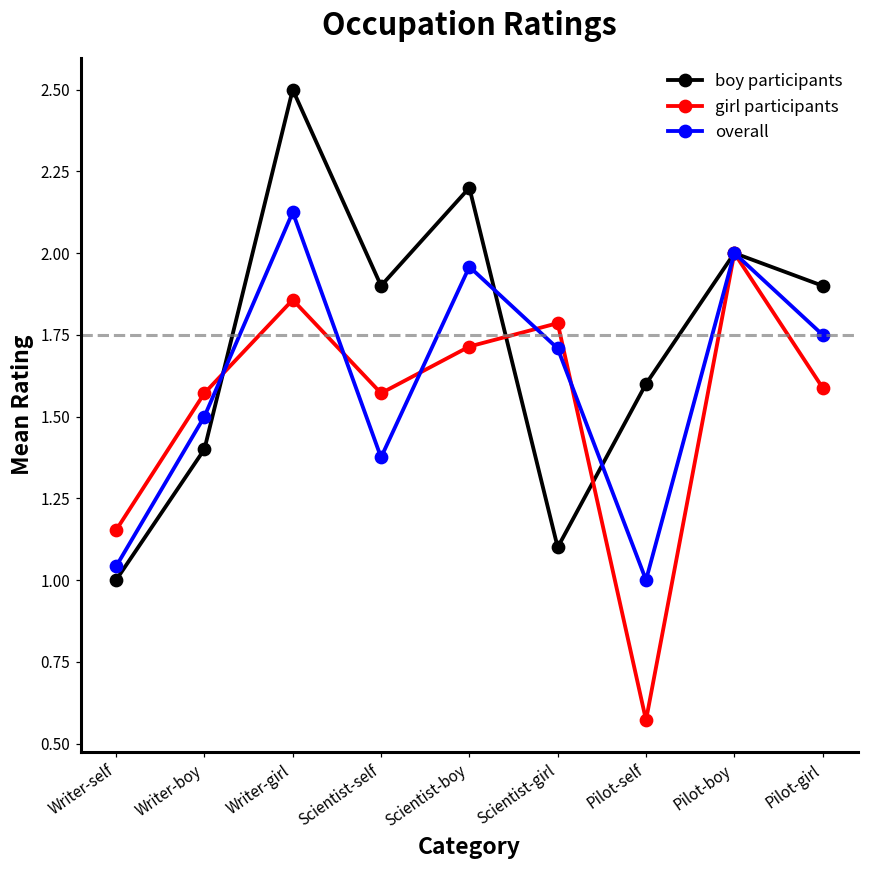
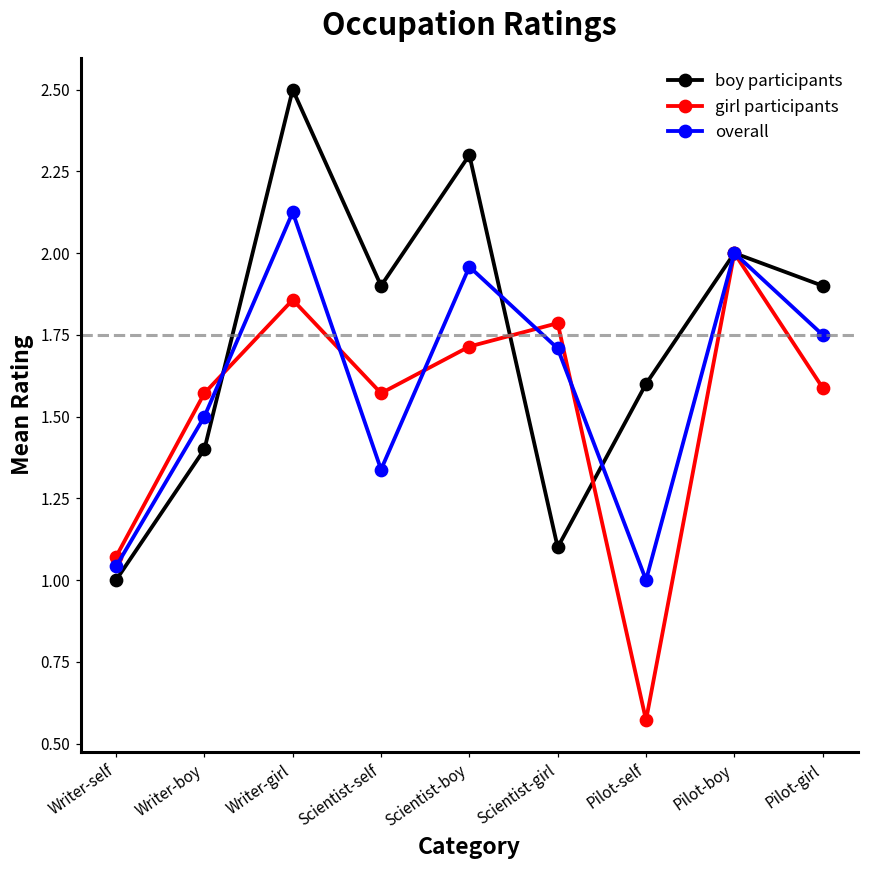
girl participants, Writer-self: 1.15 -> 1.07
overall, Scientist-self: 1.38 -> 1.34
boy participants, Scientist-boy: 2.2 -> 2.3
